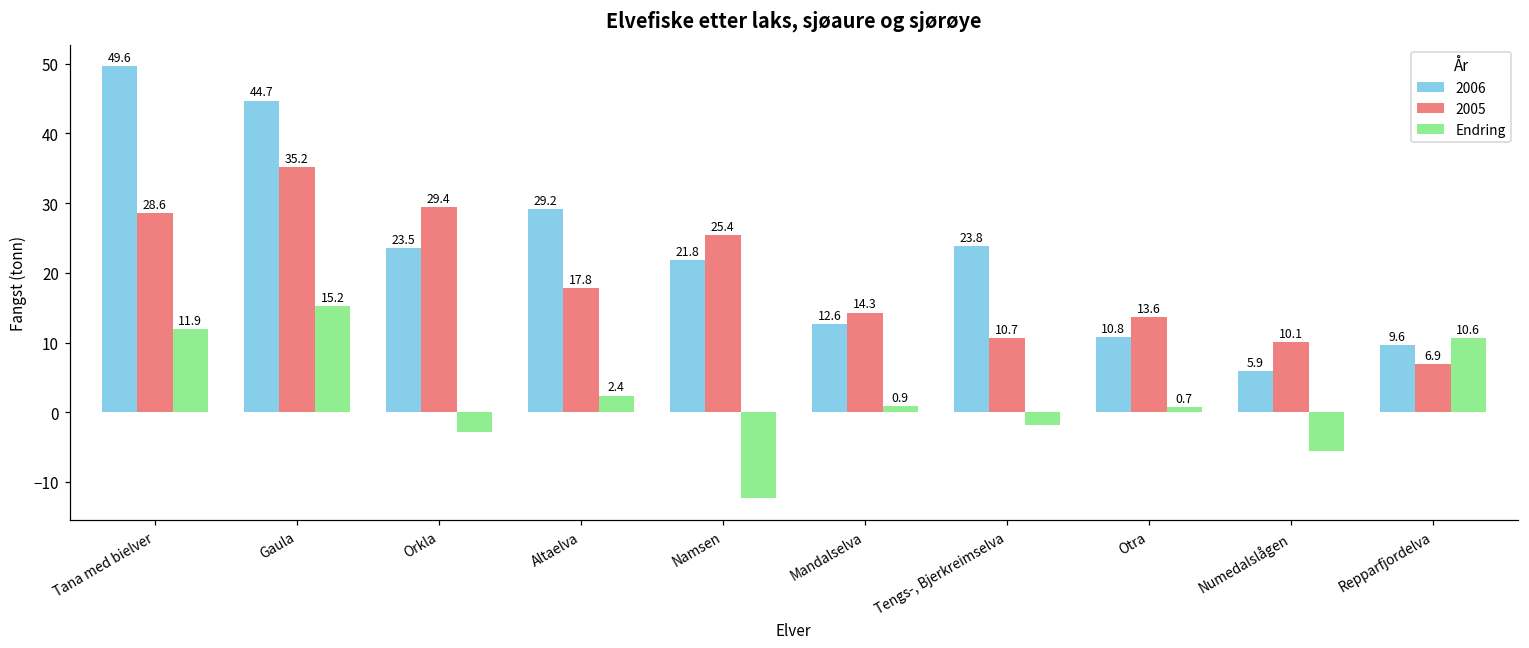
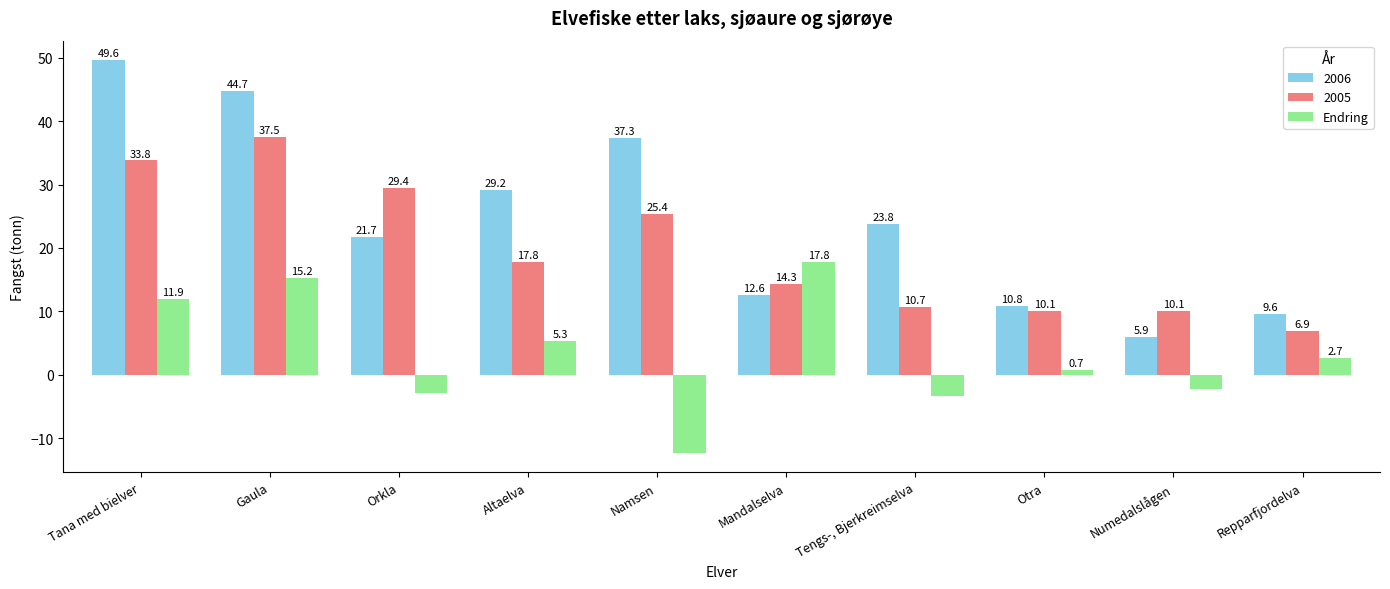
2005, Tana med bielver: 28.6 -> 33.8
2005, Gaula: 35.2 -> 37.5
2006, Orkla: 23.5 -> 21.7
Endring, Altaelva: 2.4 -> 5.3
2006, Namsen: 21.8 -> 37.3
Endring, Mandalselva: 0.9 -> 17.8
Endring, Tengs-, Bjerkreimselva: -2 -> -3
2005, Otra: 13.6 -> 10.1
Endring, Numedalslågen: -6 -> -2
Endring, Repparfjordelva: 10.6 -> 2.7
